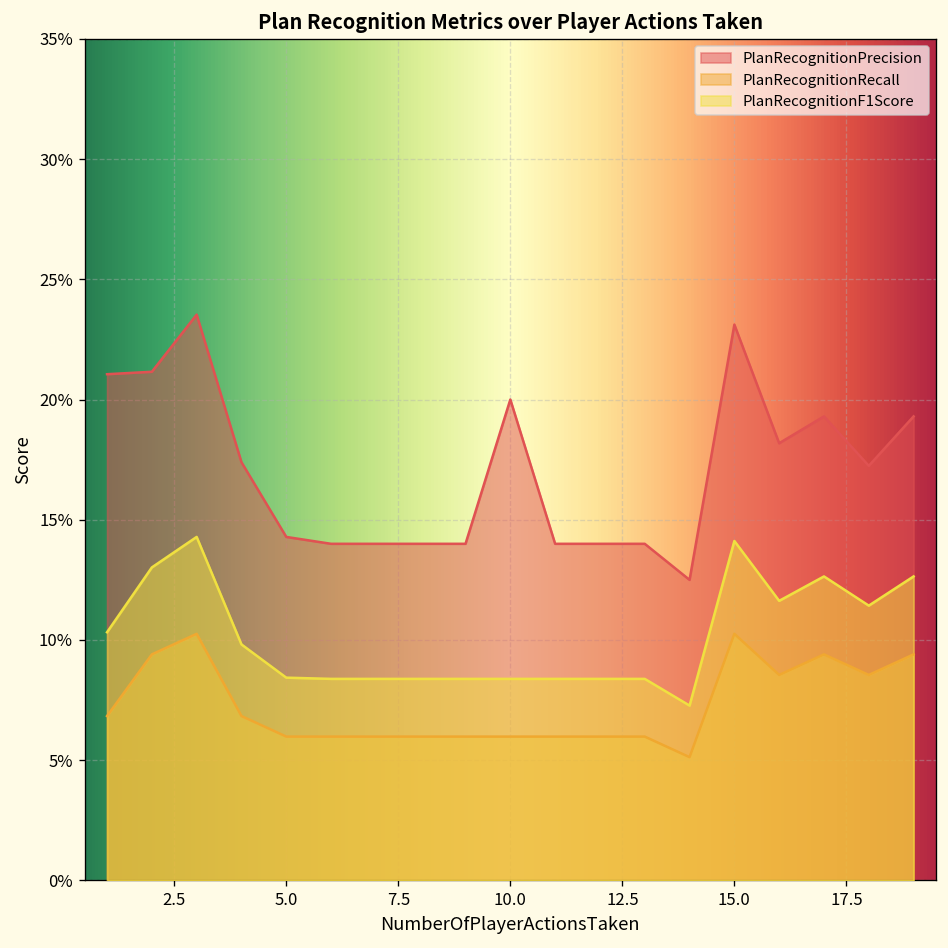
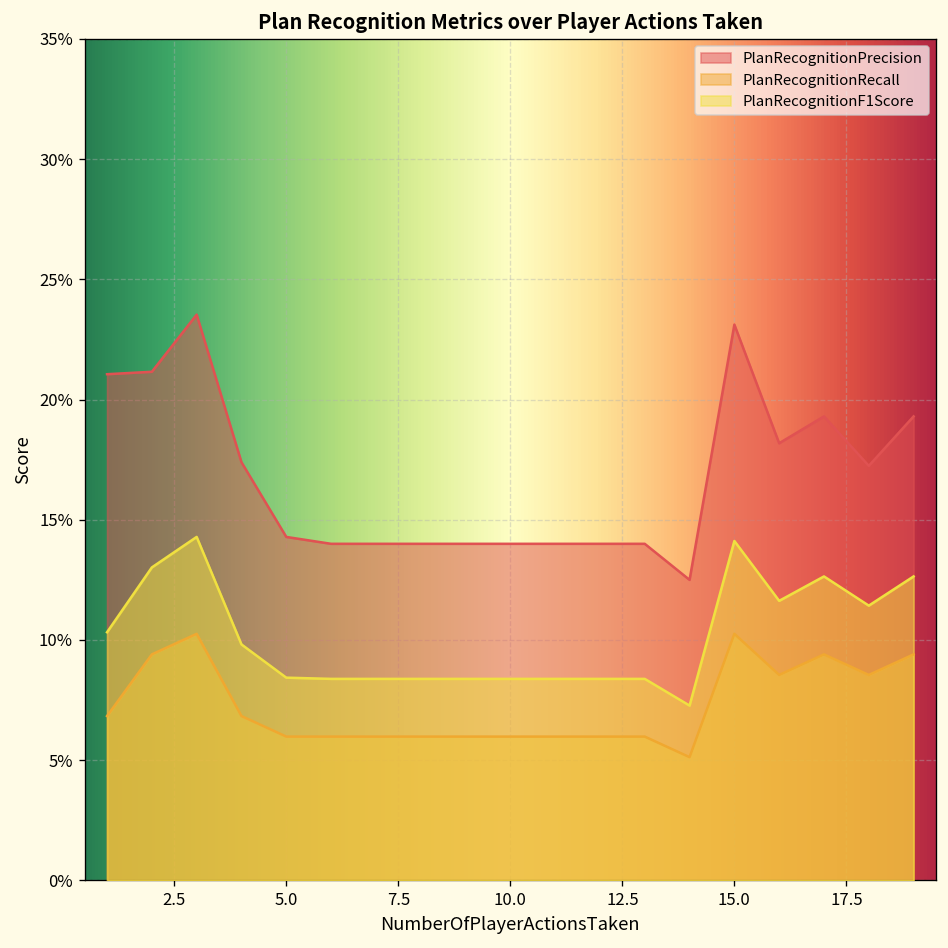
PlanRecognitionPrecision, 10.0: 20.0% -> 14.0%
